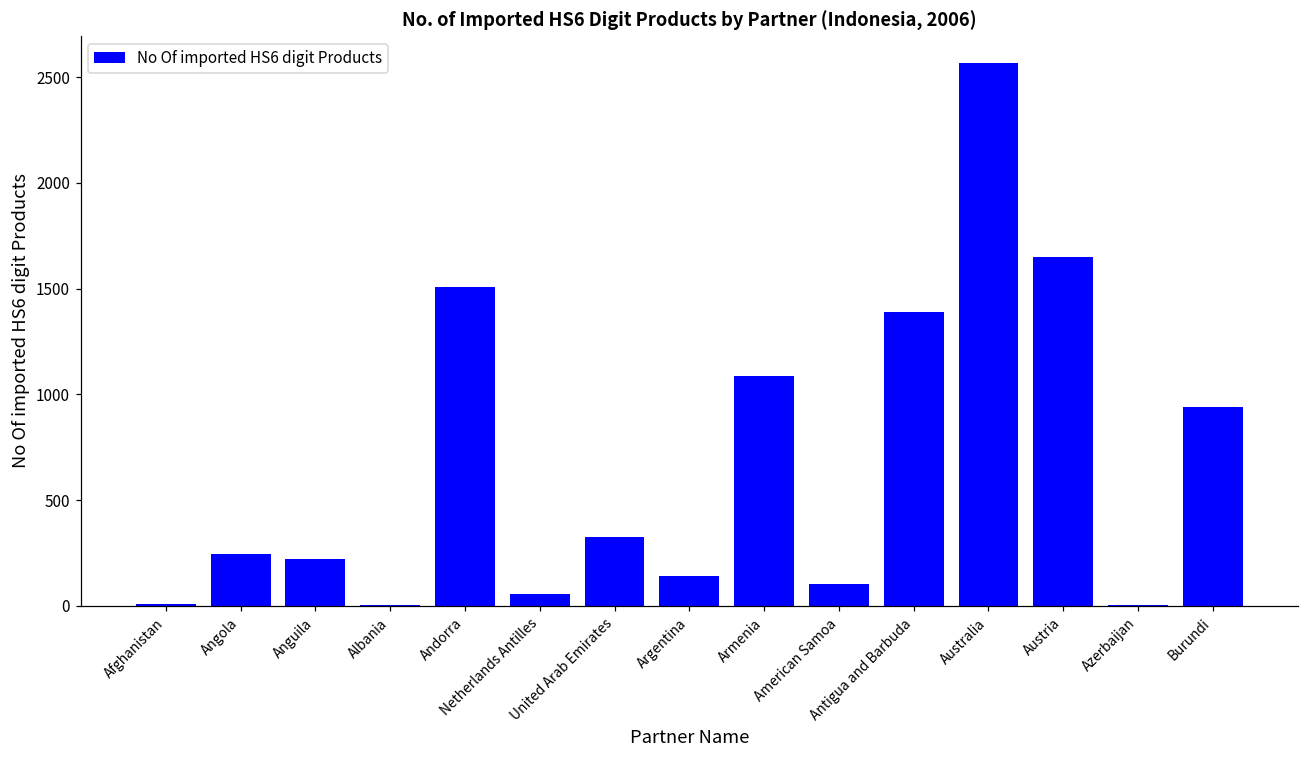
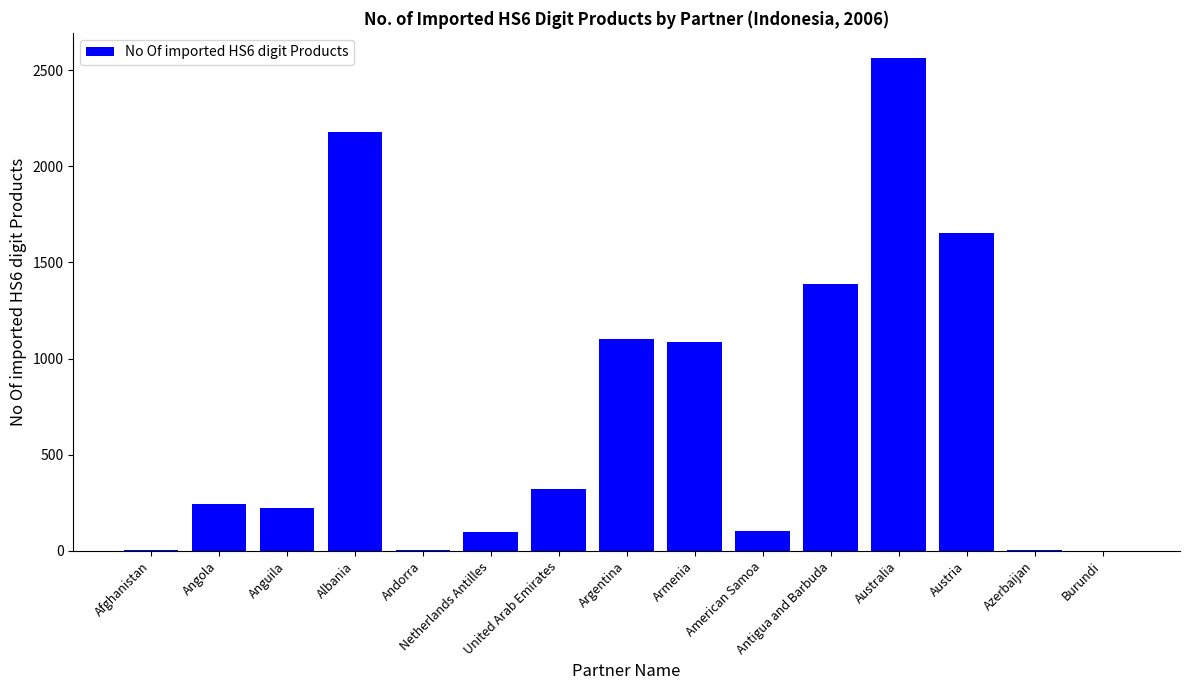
Albania: 0 -> 2180
Andorra: 1510 -> 10
Netherlands Antilles: 60 -> 100
Argentina: 140 -> 1100
Burundi: 940 -> 0
